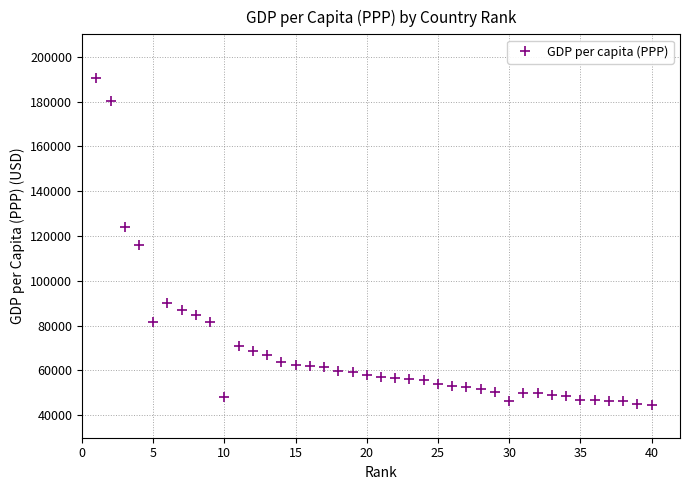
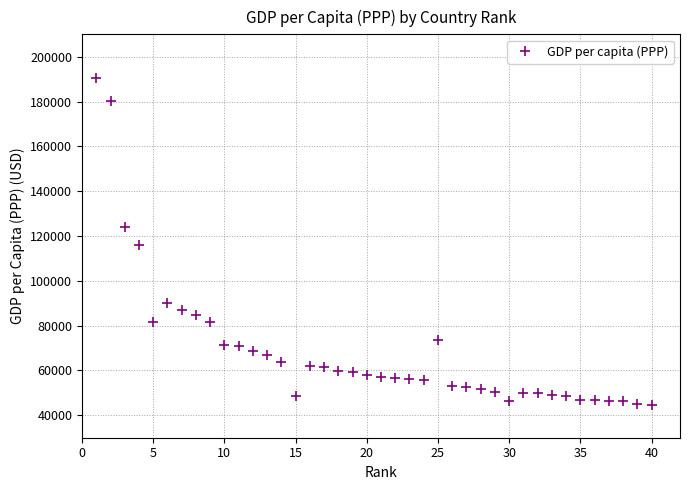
10: 48000 -> 72000
15: 63000 -> 49000
25: 54000 -> 73000
